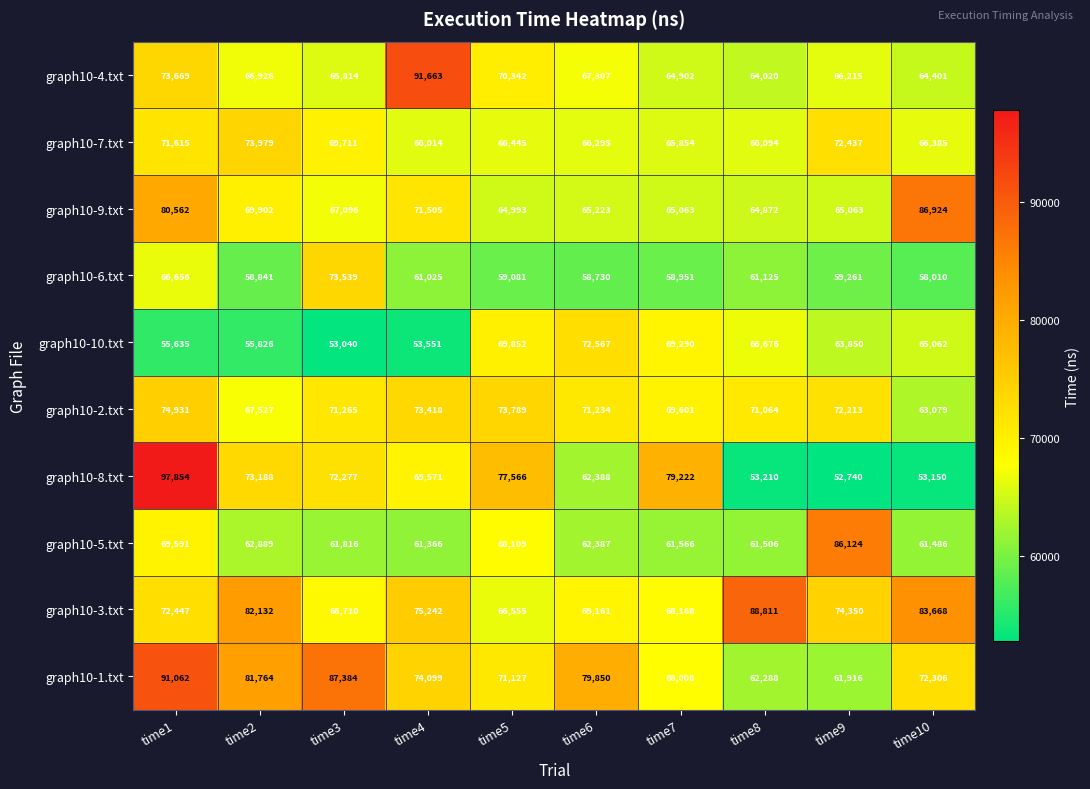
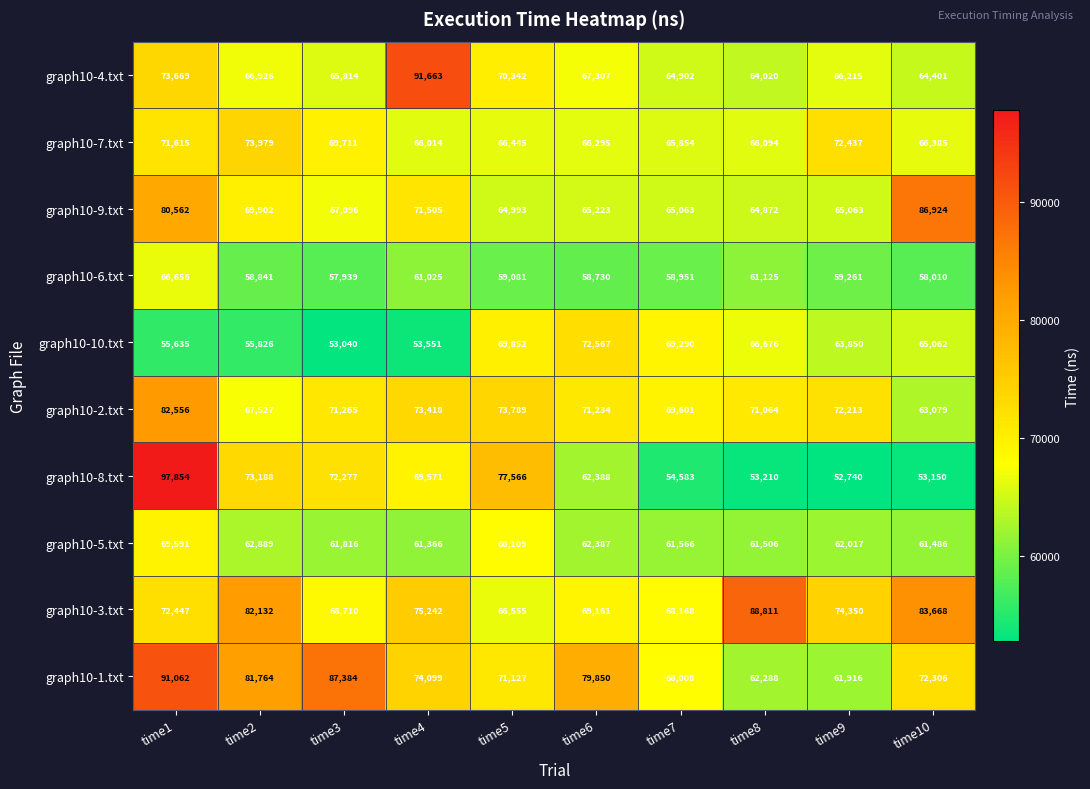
graph10-6.txt, time3: 73,539 -> 57,939
graph10-2.txt, time1: 74,931 -> 82,556
graph10-8.txt, time7: 79,222 -> 54,583
graph10-5.txt, time9: 86,124 -> 62,017
